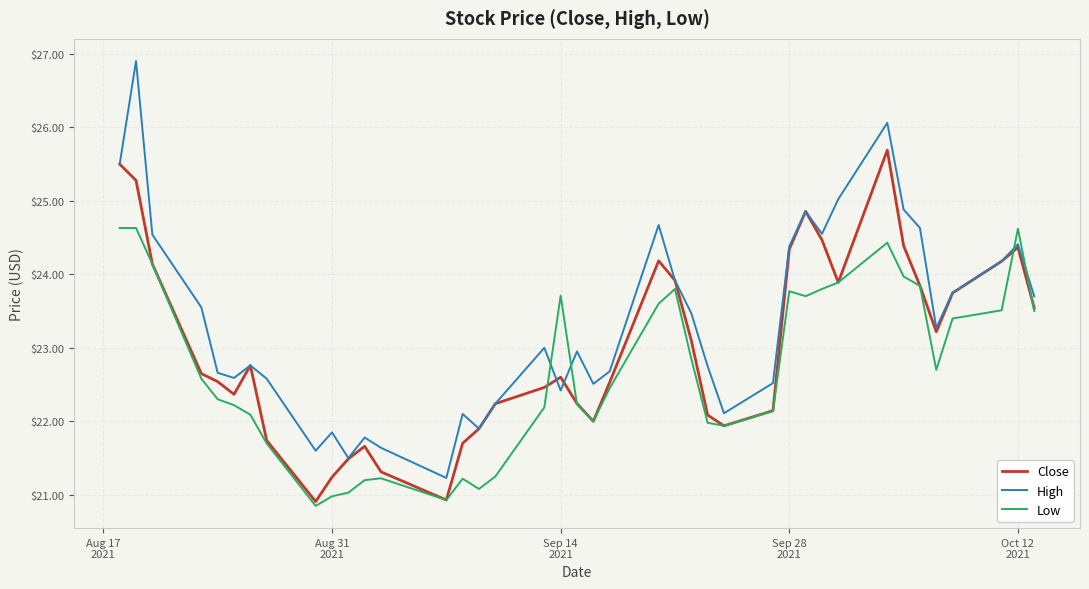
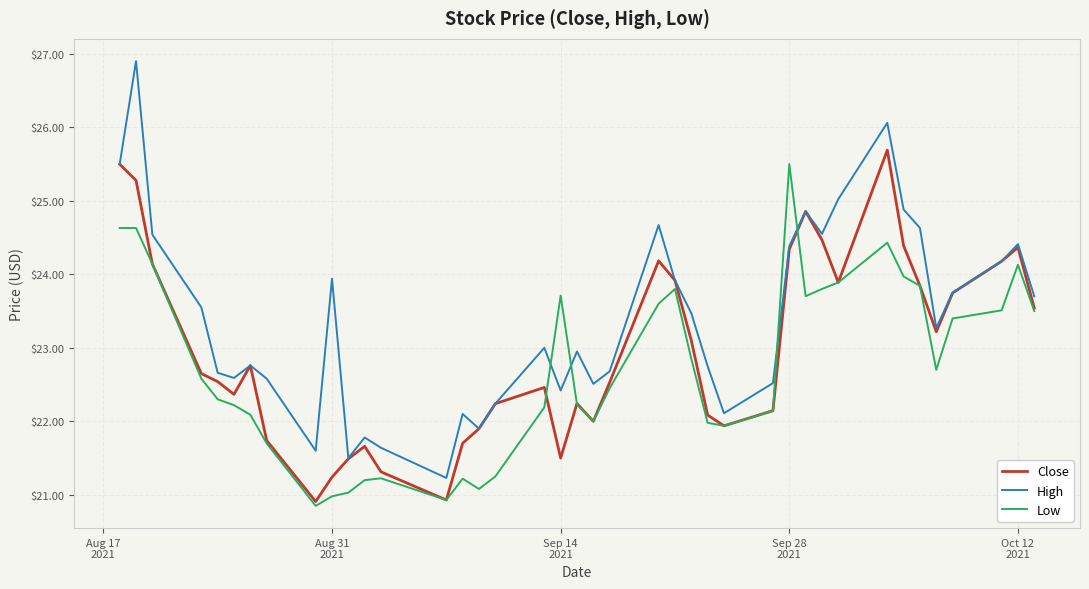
High, Aug 31 2021: $21.9 -> $23.9
Close, Sep 14 2021: $22.6 -> $21.5
Low, Sep 28 2021: $23.8 -> $25.5
Low, Oct 12 2021: $24.6 -> $24.1
